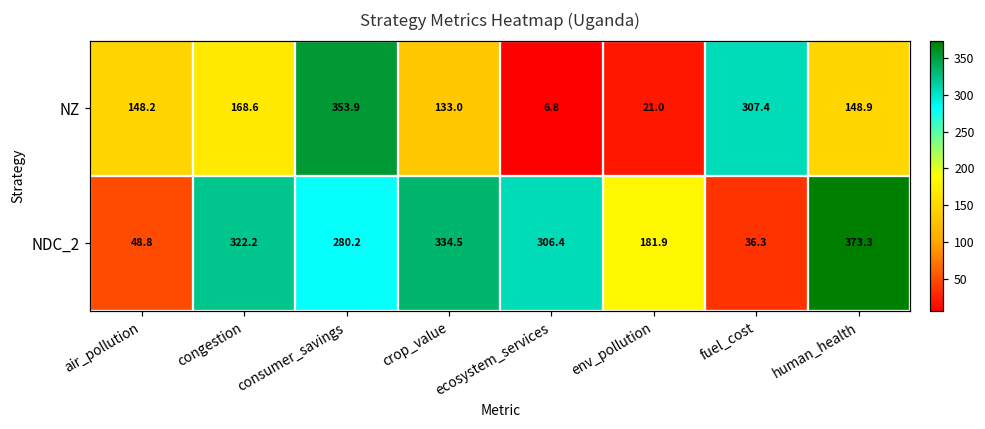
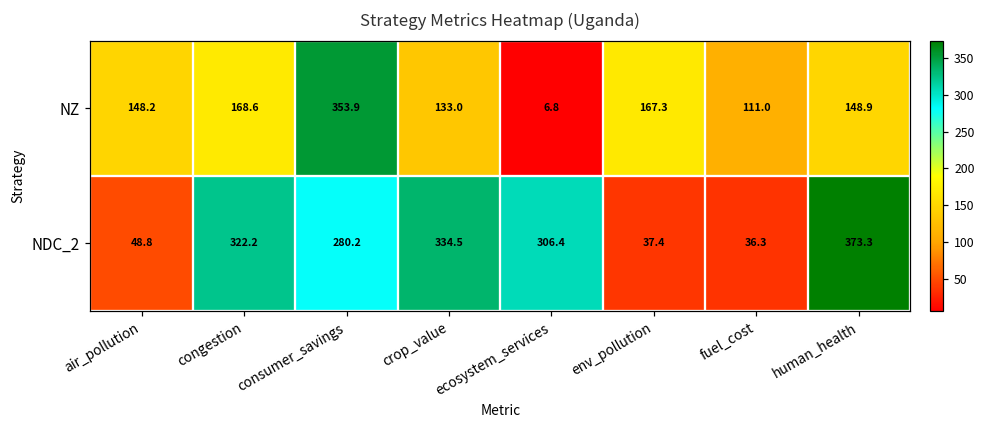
NZ, env_pollution: 21.0 -> 167.3
NZ, fuel_cost: 307.4 -> 111.0
NDC_2, env_pollution: 181.9 -> 37.4
